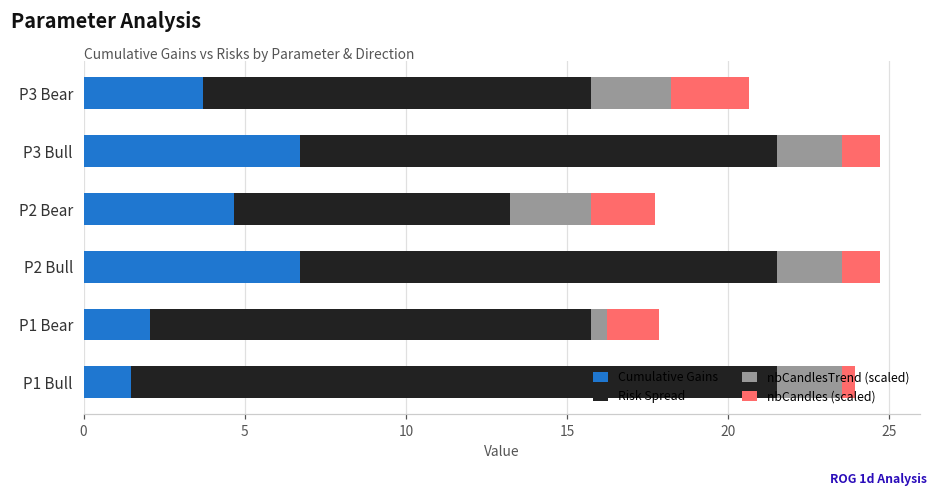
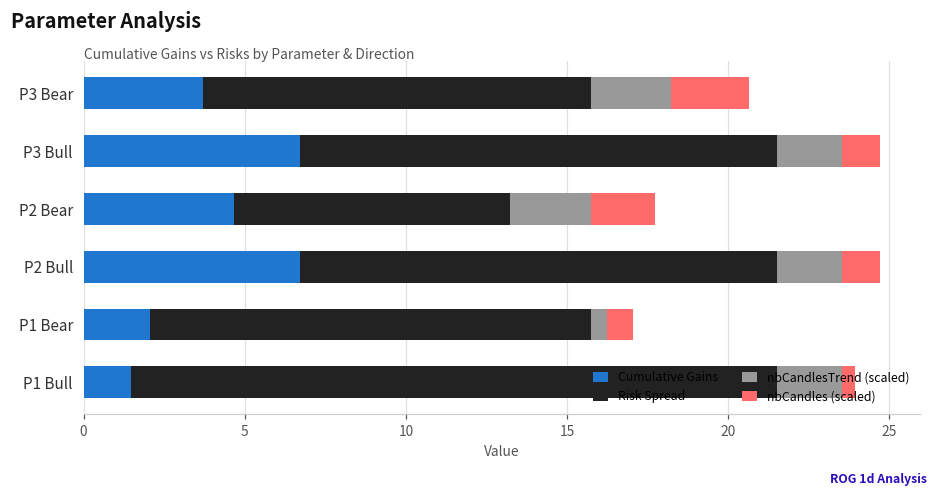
nbCandles (scaled), P1 Bear: 1.6 -> 0.8
